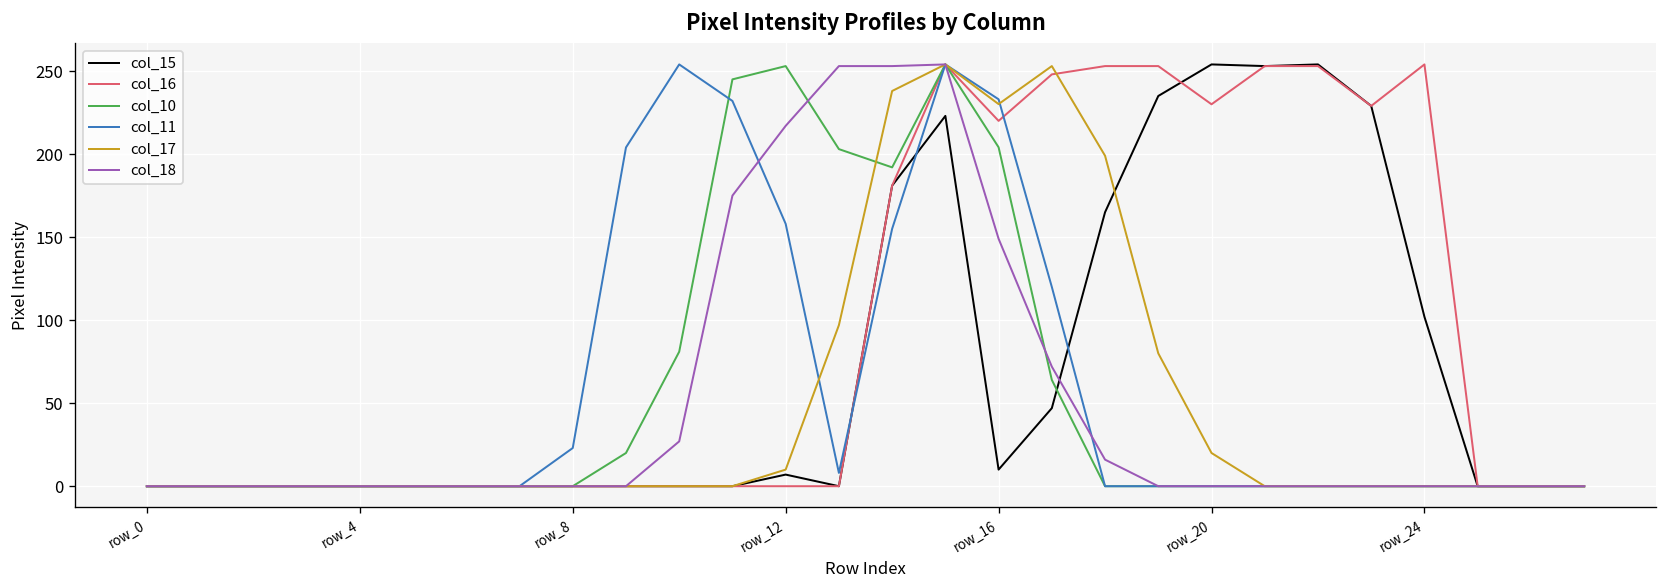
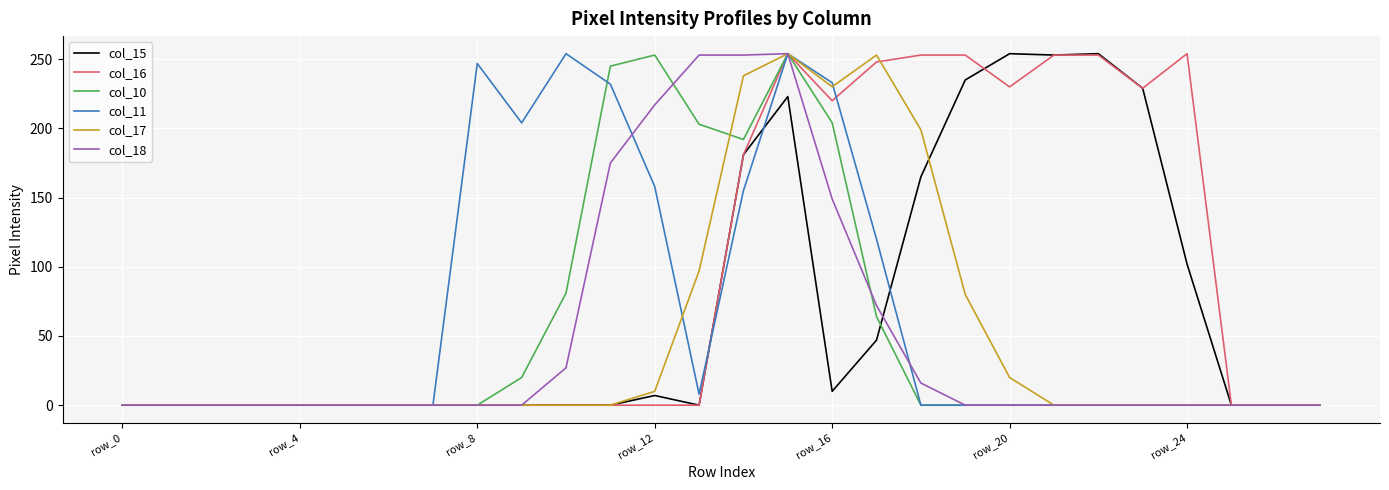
col_11, row_8: 23 -> 247
